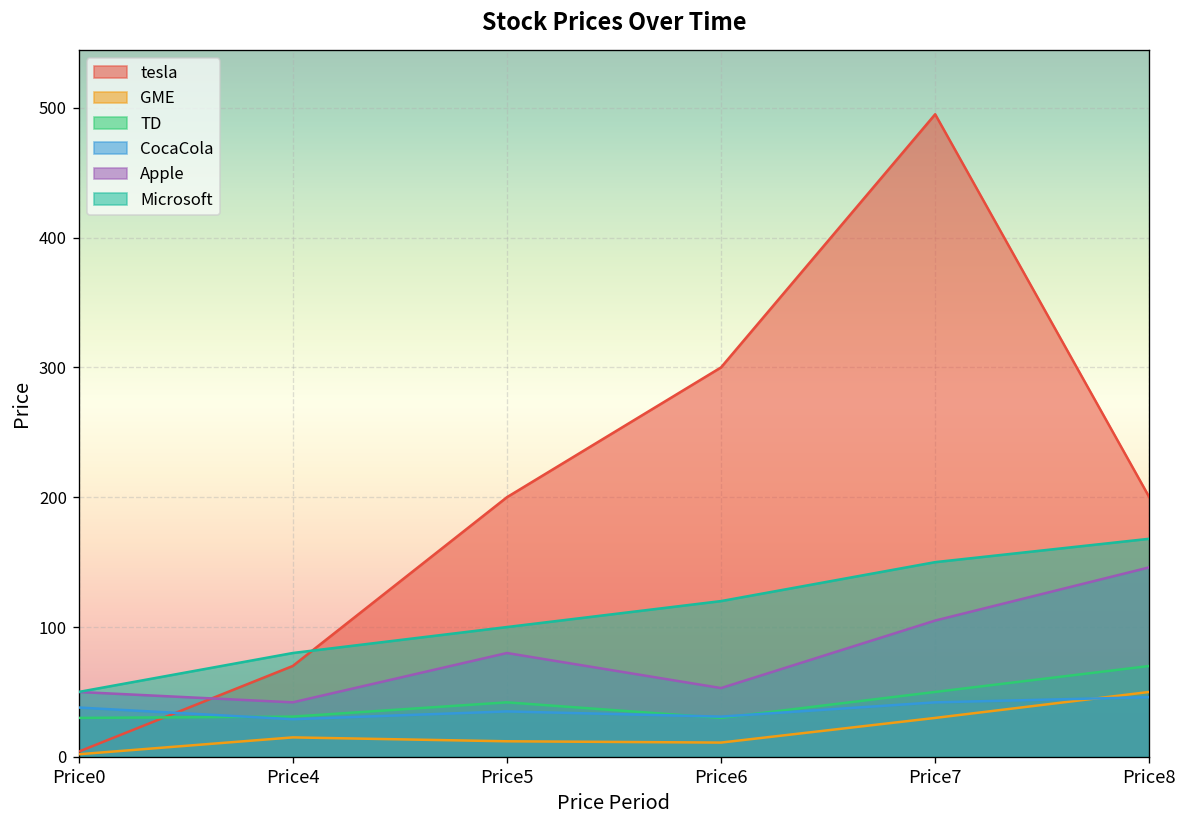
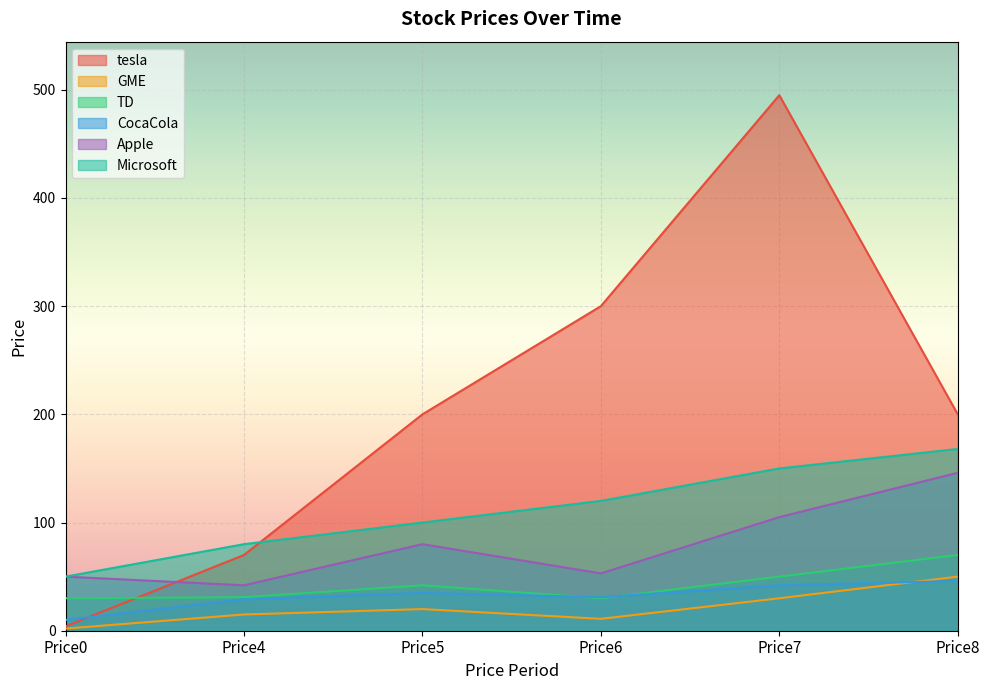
CocaCola, Price0: 38 -> 10
GME, Price5: 12 -> 20
